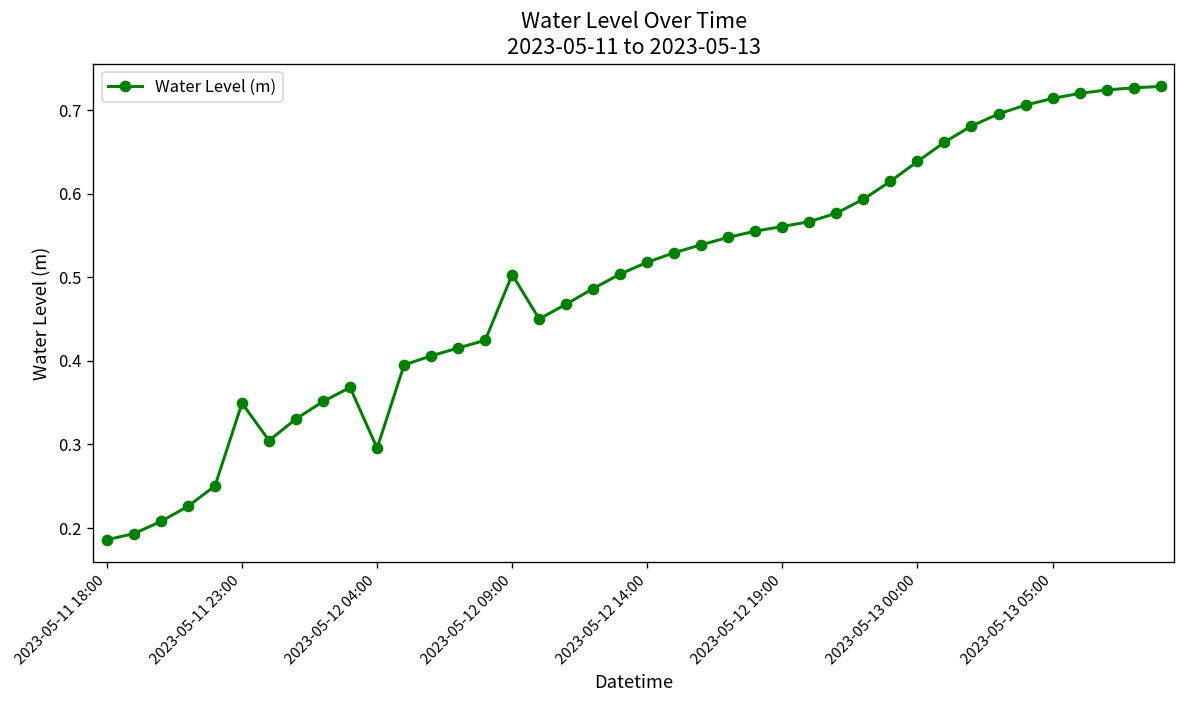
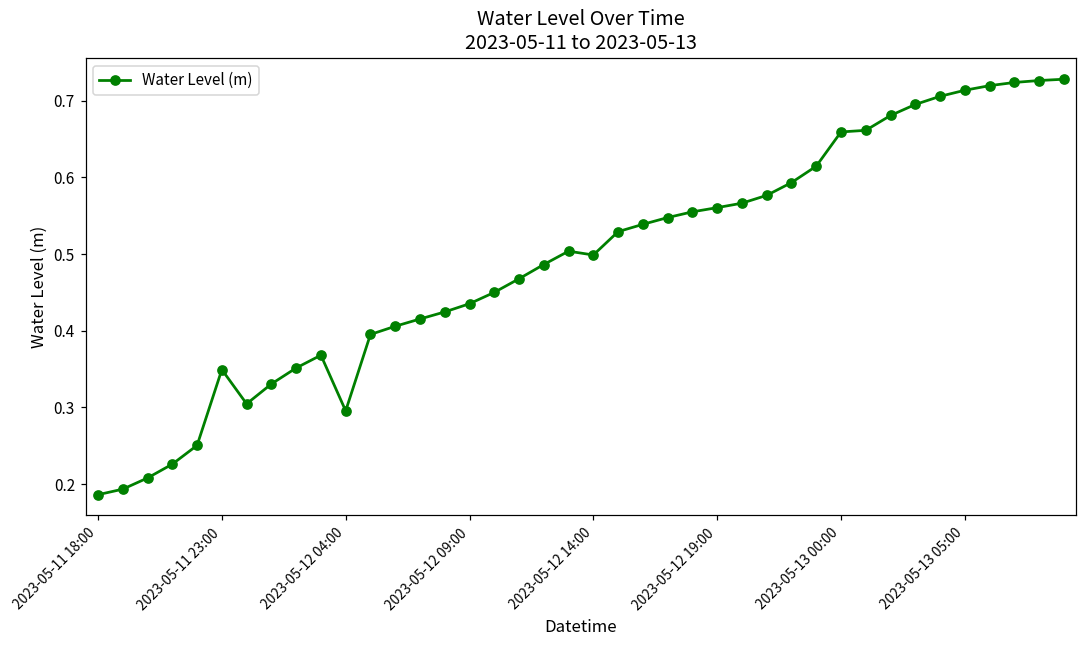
2023-05-12 09:00: 0.50 -> 0.44
2023-05-12 14:00: 0.52 -> 0.50
2023-05-13 00:00: 0.64 -> 0.66
